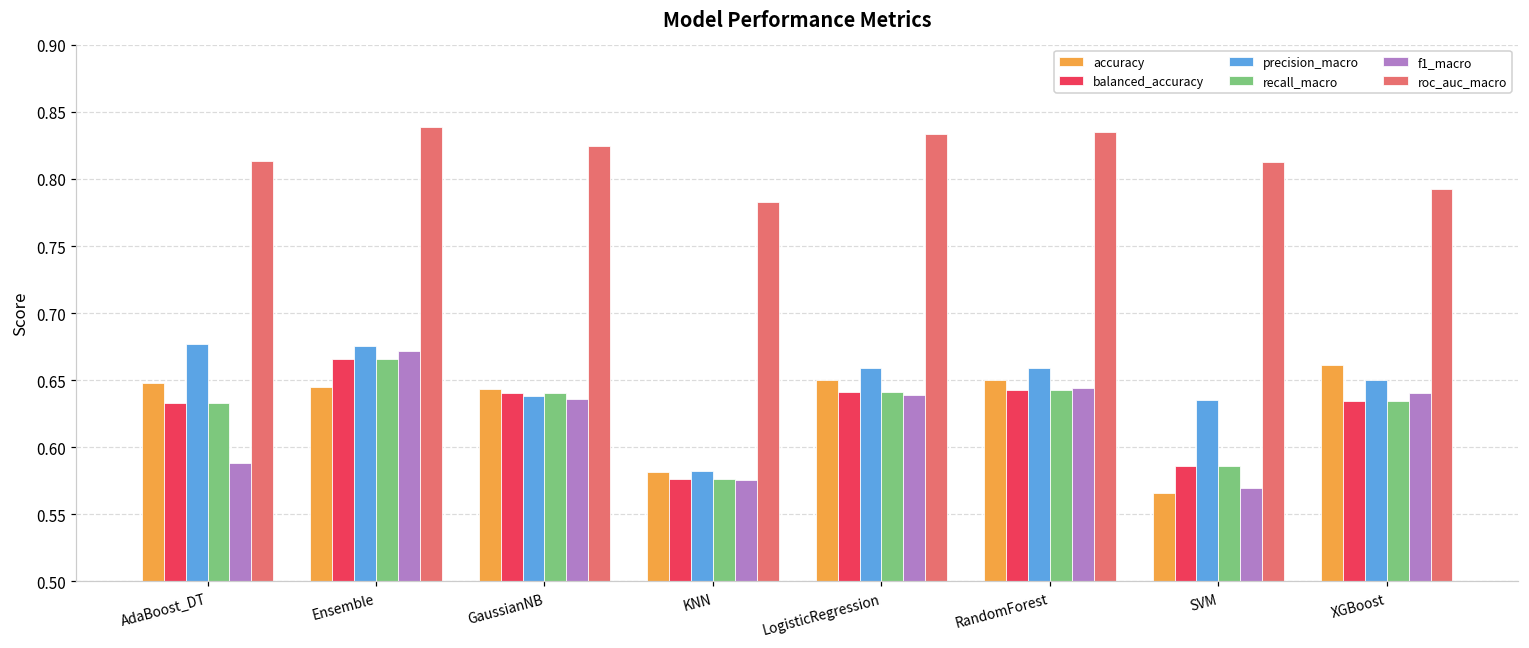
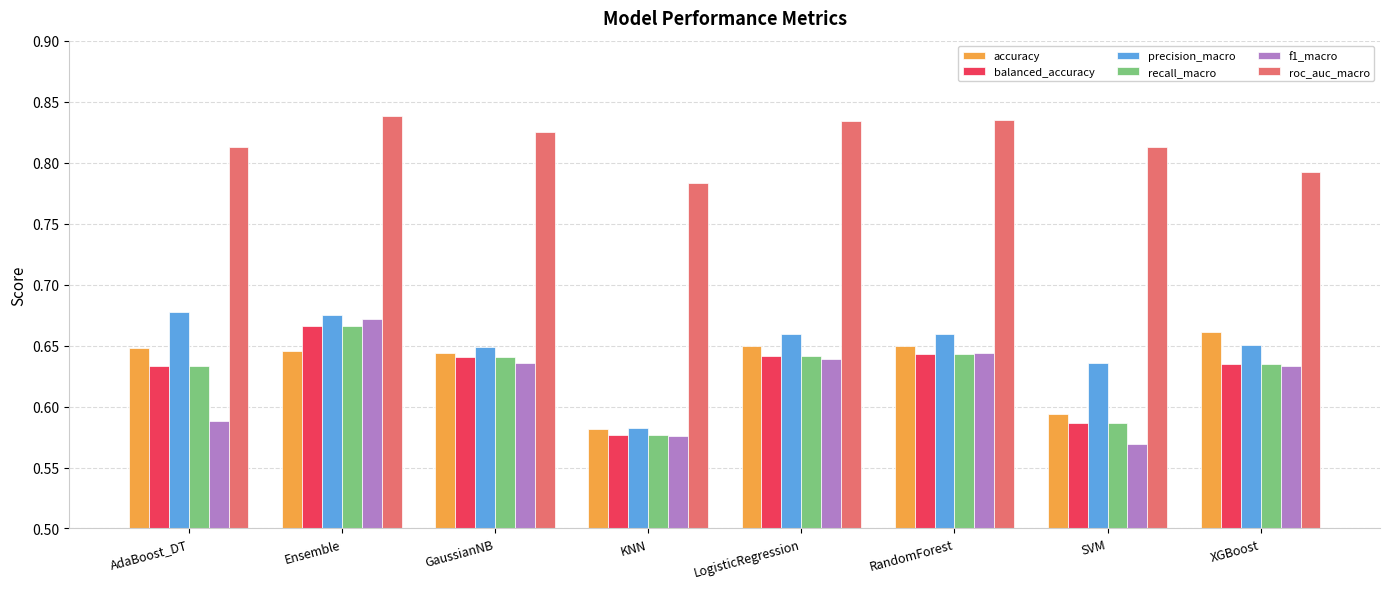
precision_macro, GaussianNB: 0.638 -> 0.649
accuracy, SVM: 0.566 -> 0.594
f1_macro, XGBoost: 0.640 -> 0.634
